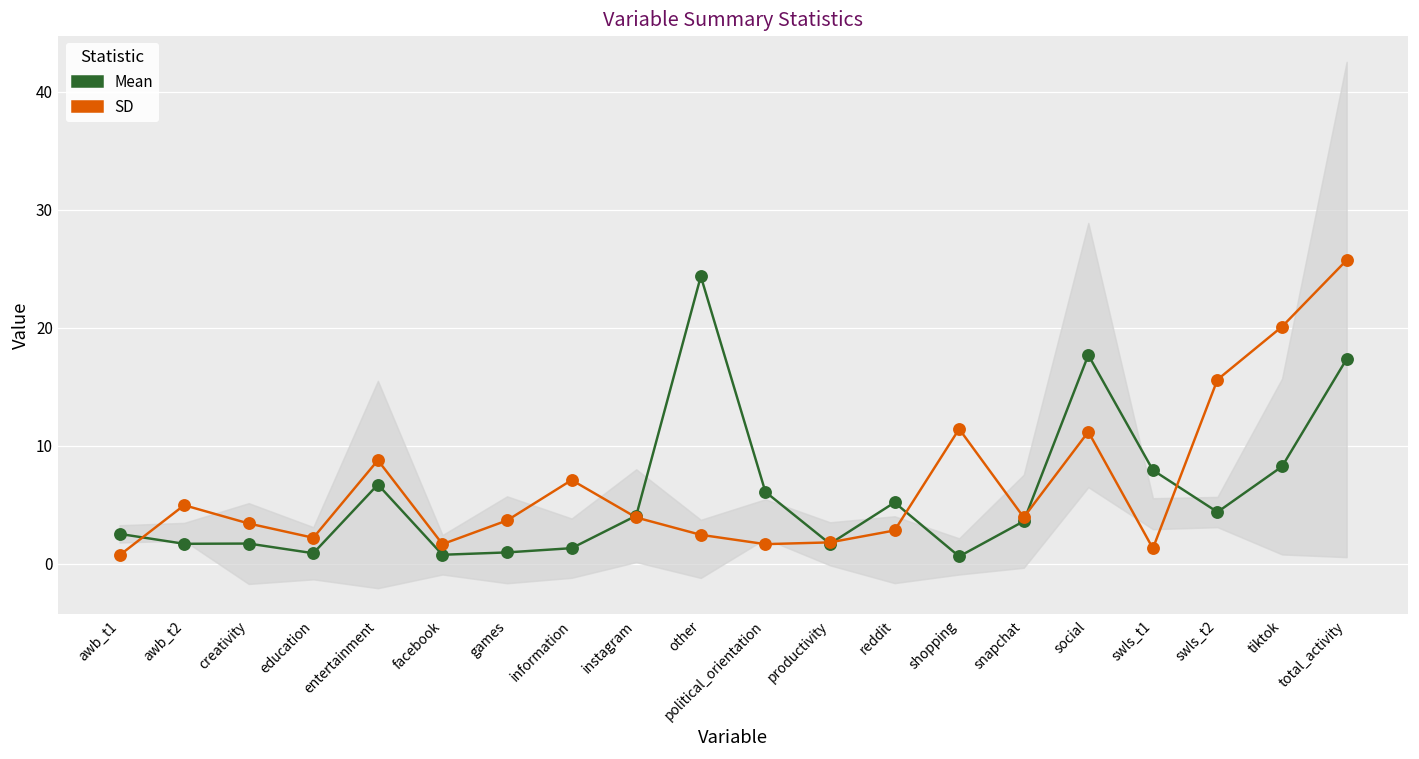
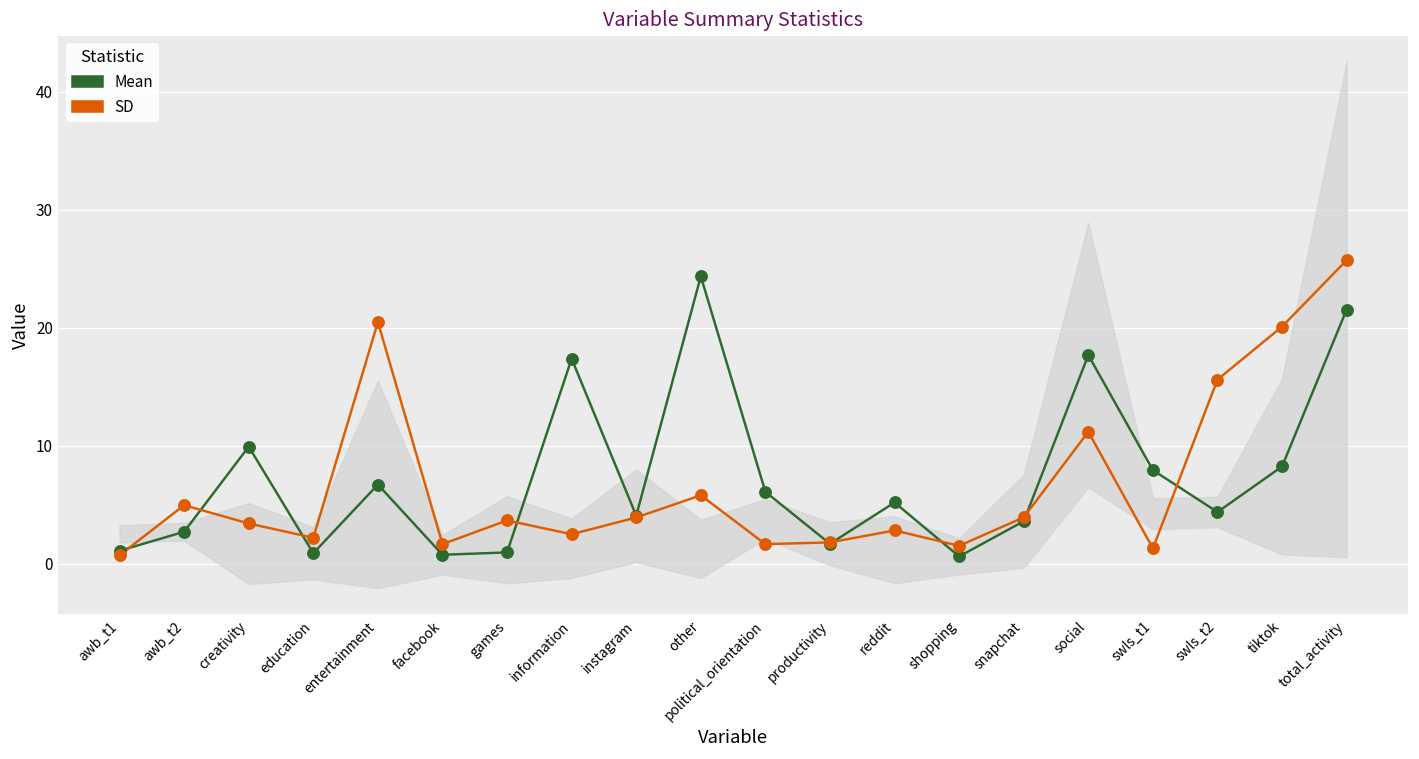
Mean, awb_t1: 2.5 -> 1.1
Mean, awb_t2: 1.7 -> 2.7
Mean, creativity: 1.7 -> 9.9
SD, entertainment: 8.8 -> 20.5
Mean, information: 1.3 -> 17.4
SD, information: 7.1 -> 2.5
SD, other: 2.5 -> 5.8
SD, shopping: 11.4 -> 1.5
Mean, total_activity: 17.4 -> 21.6
